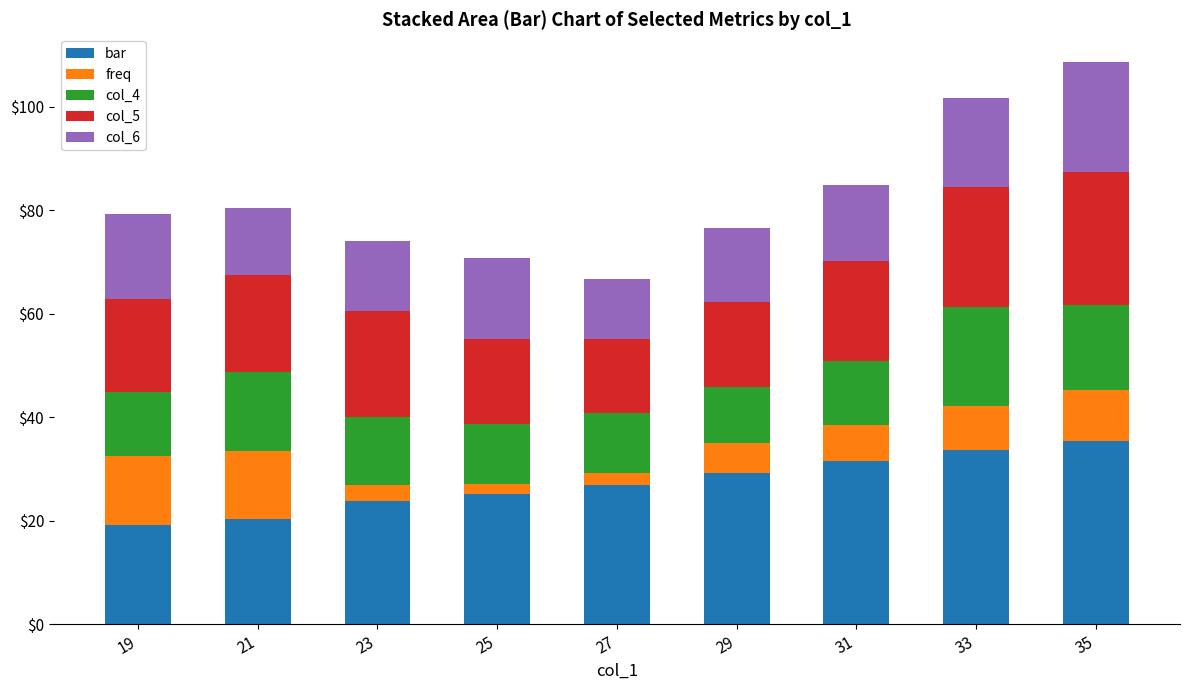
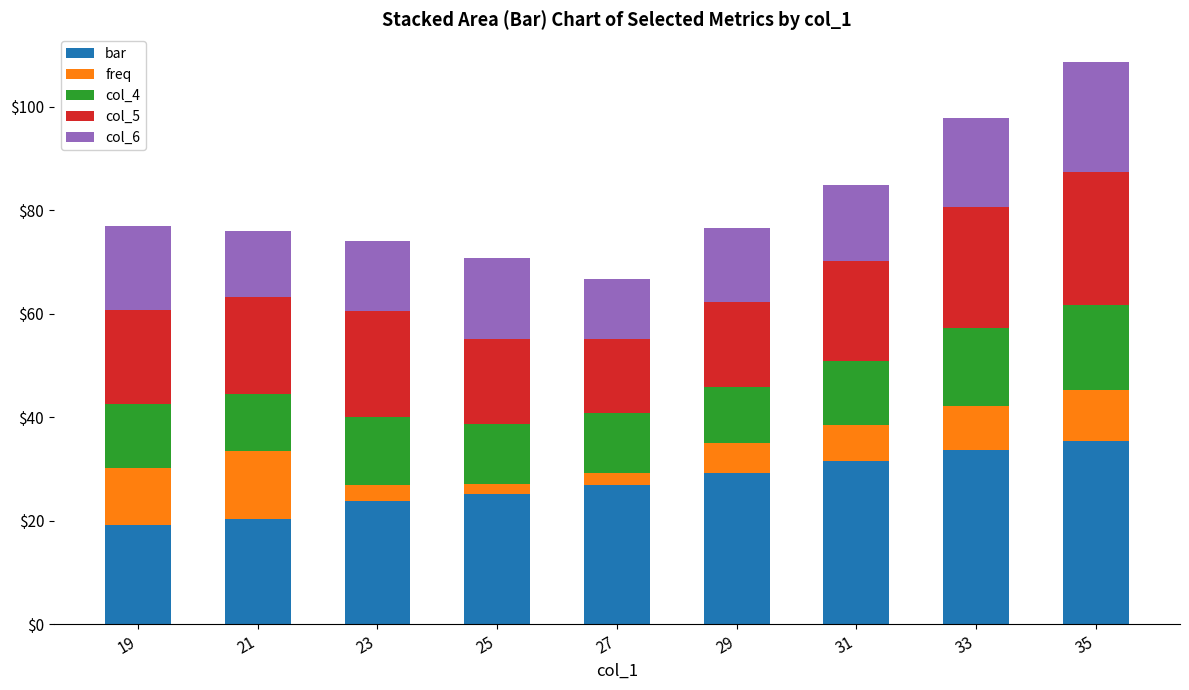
freq, 19: $13 -> $11
col_4, 21: $15 -> $11
col_4, 33: $19 -> $15
